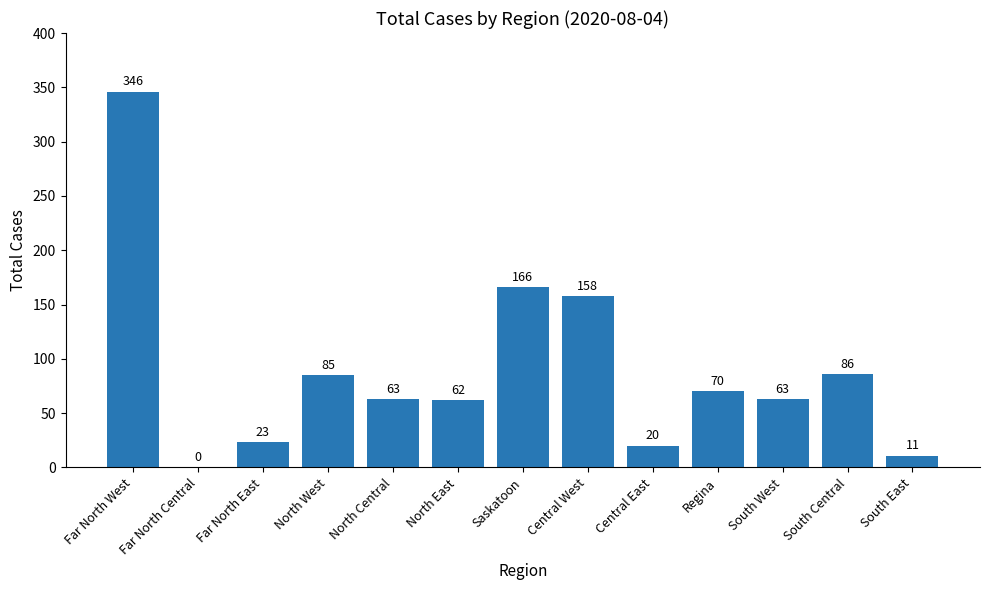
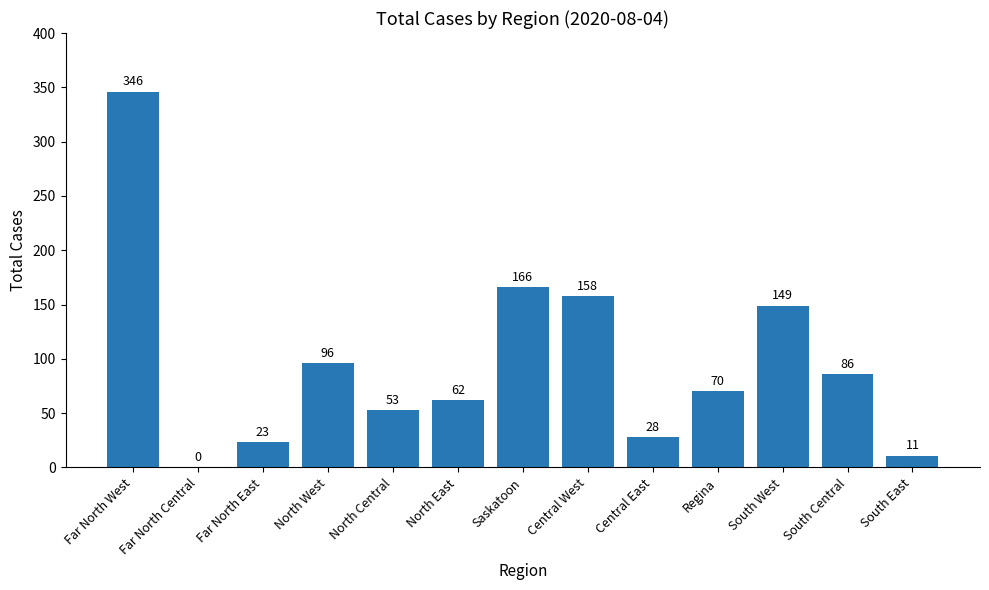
North West: 85 -> 96
North Central: 63 -> 53
Central East: 20 -> 28
South West: 63 -> 149
